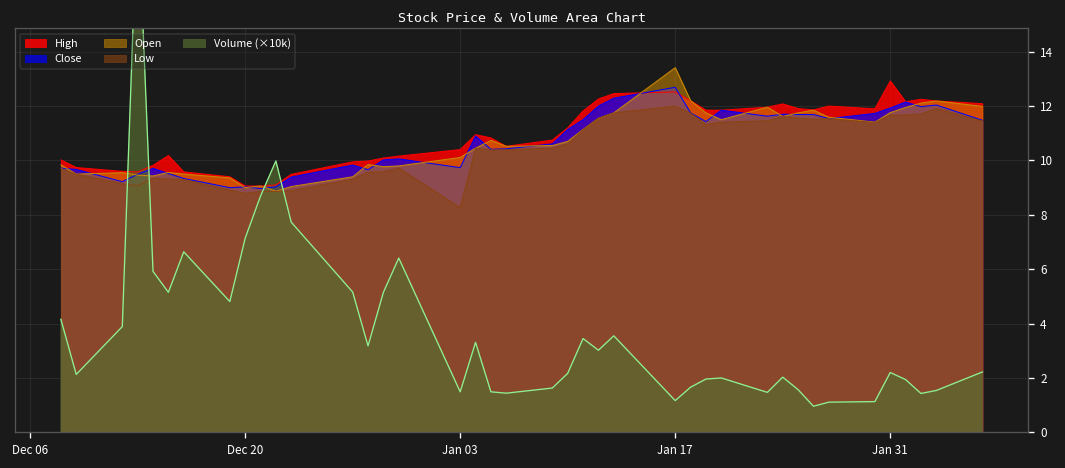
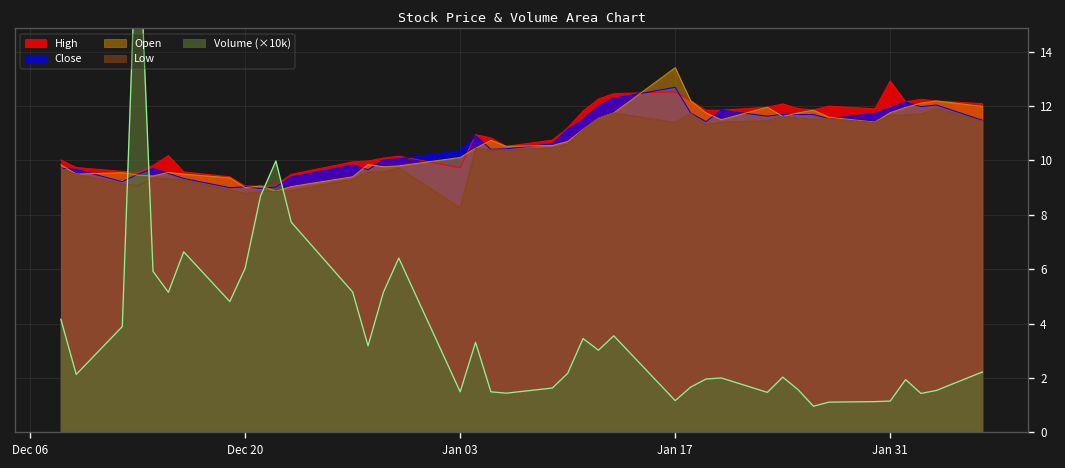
Volume (×10k), Dec 20: 7.1 -> 6.0
High, Jan 03: 10.4 -> 9.7
Close, Jan 03: 9.7 -> 10.4
Low, Jan 17: 12.0 -> 11.4
Volume (×10k), Jan 31: 2.2 -> 1.1
